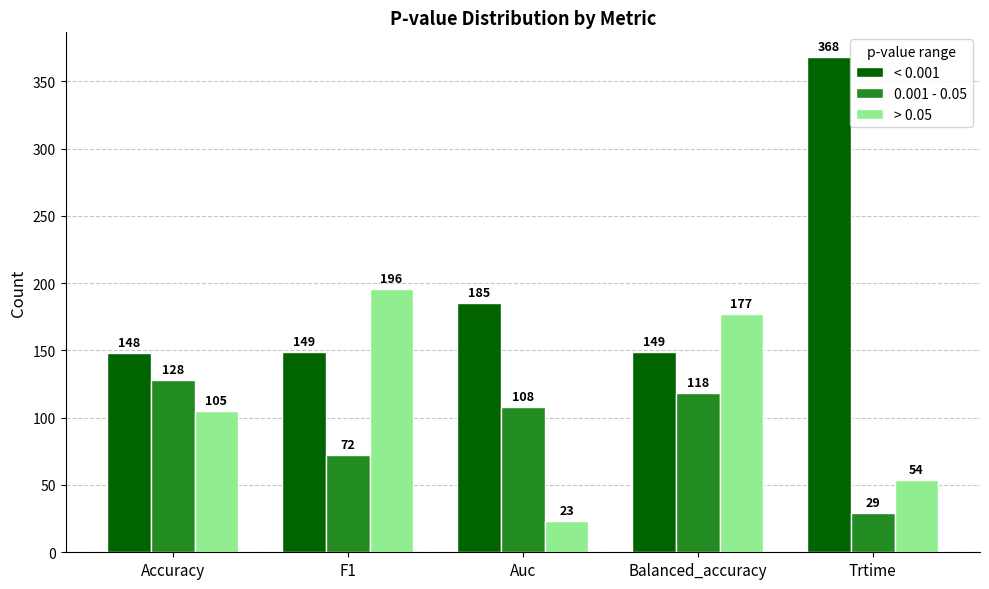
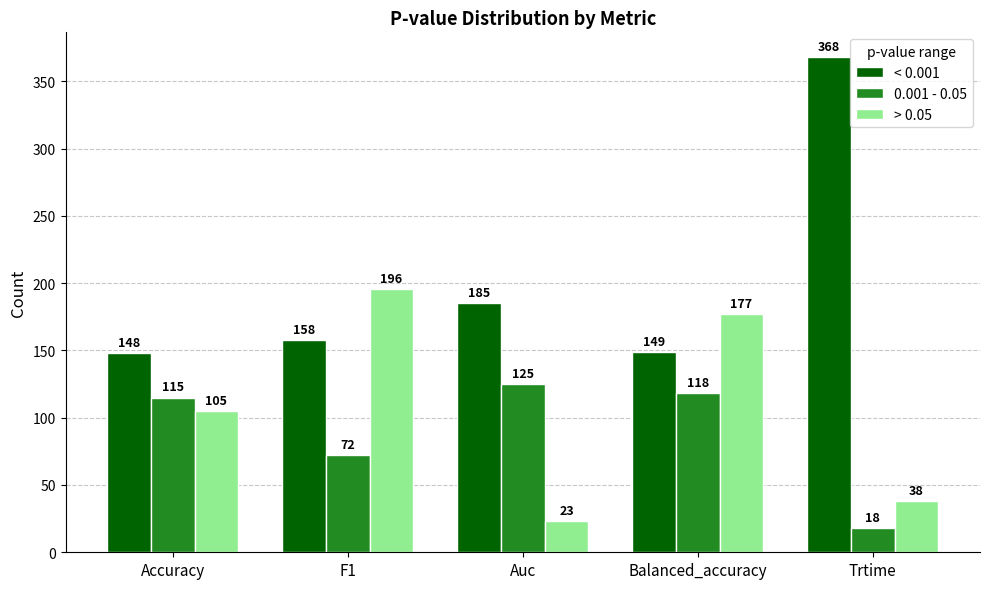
0.001 - 0.05, Accuracy: 128 -> 115
< 0.001, F1: 149 -> 158
0.001 - 0.05, Auc: 108 -> 125
0.001 - 0.05, Trtime: 29 -> 18
> 0.05, Trtime: 54 -> 38
